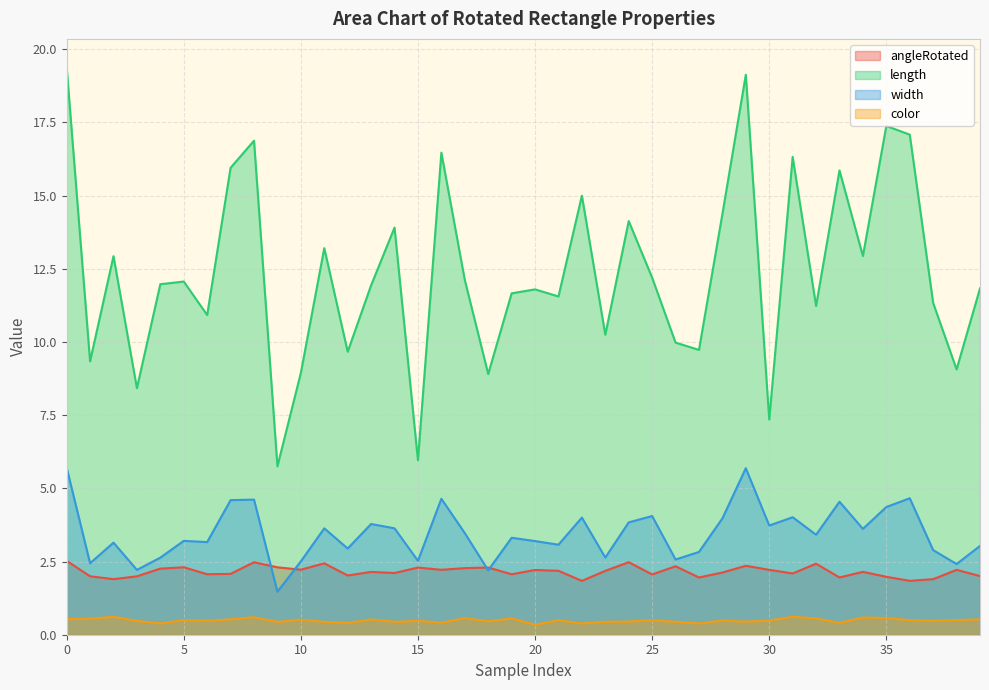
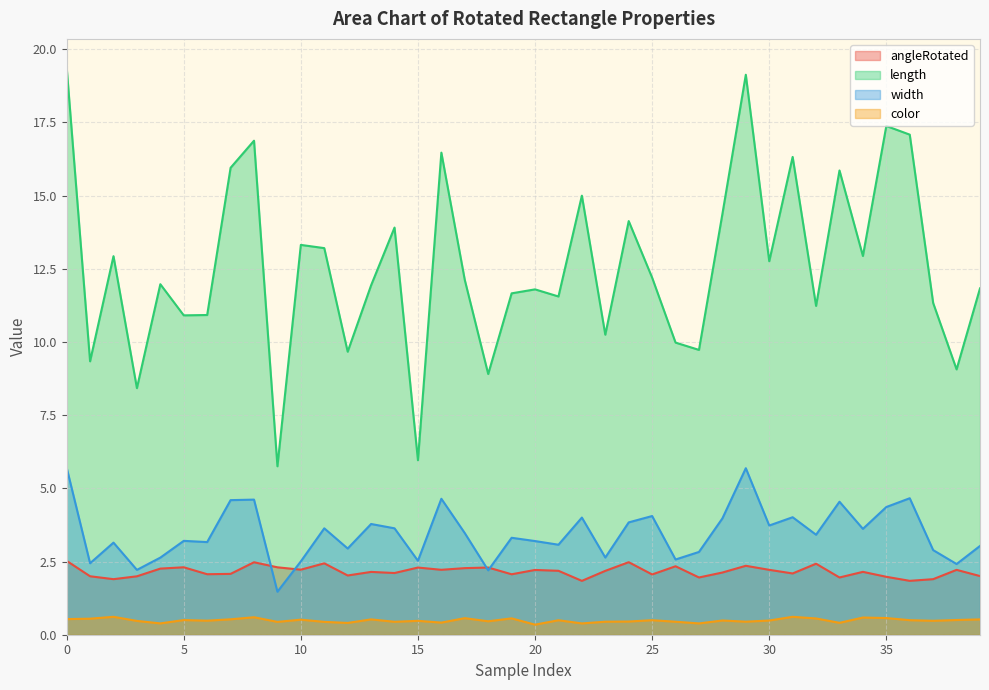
length, 5: 12.1 -> 10.9
length, 10: 8.9 -> 13.3
length, 30: 7.4 -> 12.8
